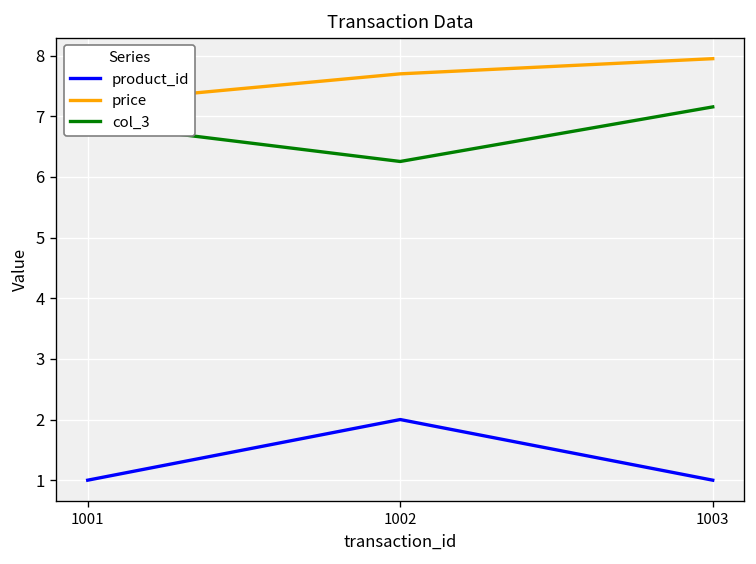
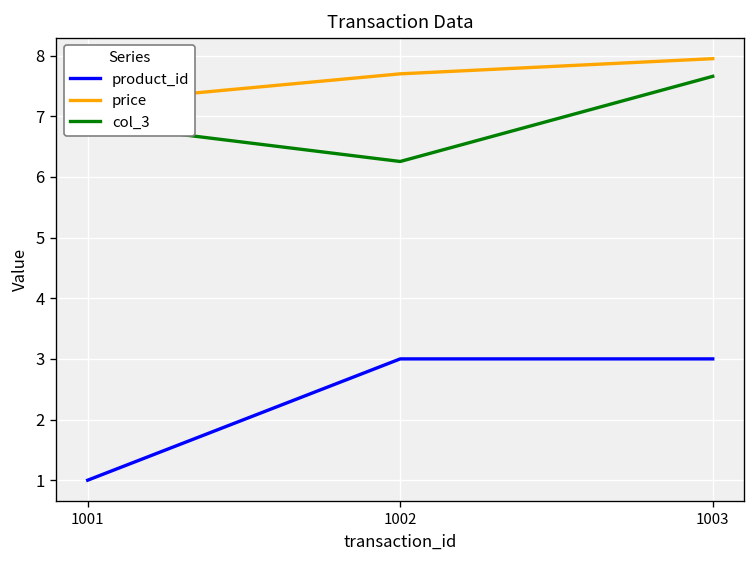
product_id, 1002: 2 -> 3
product_id, 1003: 1 -> 3
col_3, 1003: 7.2 -> 7.7
